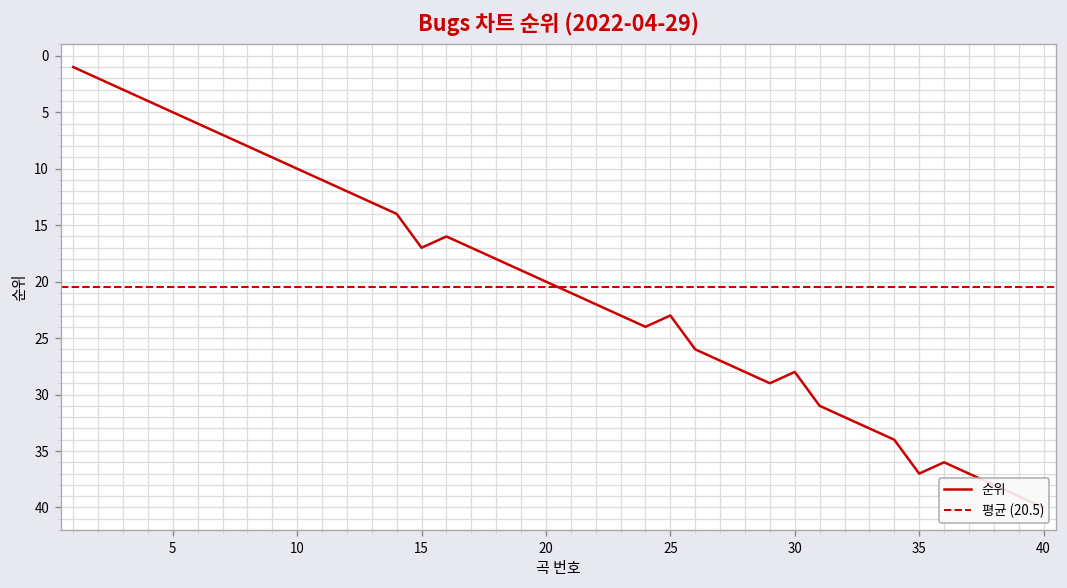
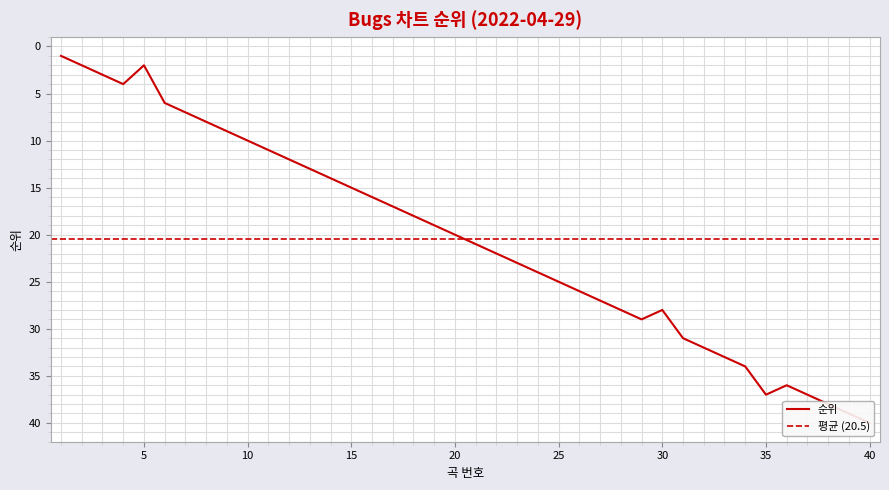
5: 5 -> 2
15: 17 -> 15
25: 23 -> 25
